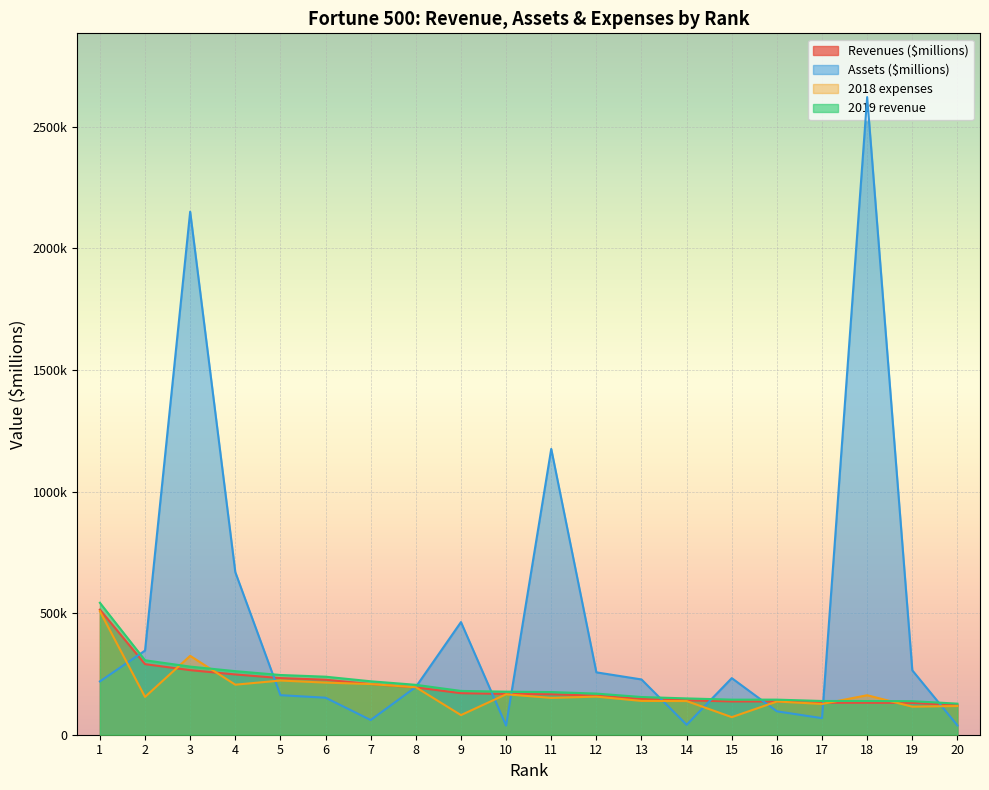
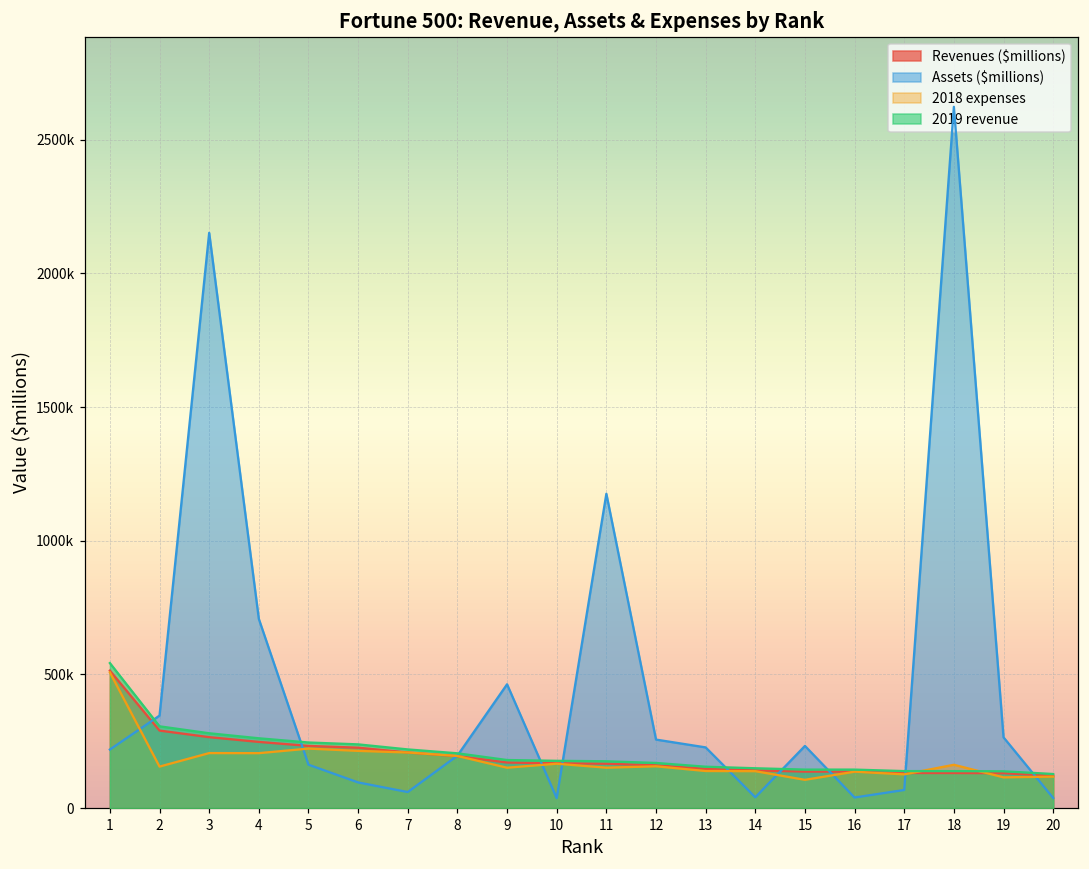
2018 expenses, 3: 320000 -> 210000
Assets ($millions), 4: 670000 -> 710000
Assets ($millions), 6: 150000 -> 100000
2018 expenses, 9: 80000 -> 150000
2018 expenses, 15: 70000 -> 110000
Assets ($millions), 16: 100000 -> 40000
